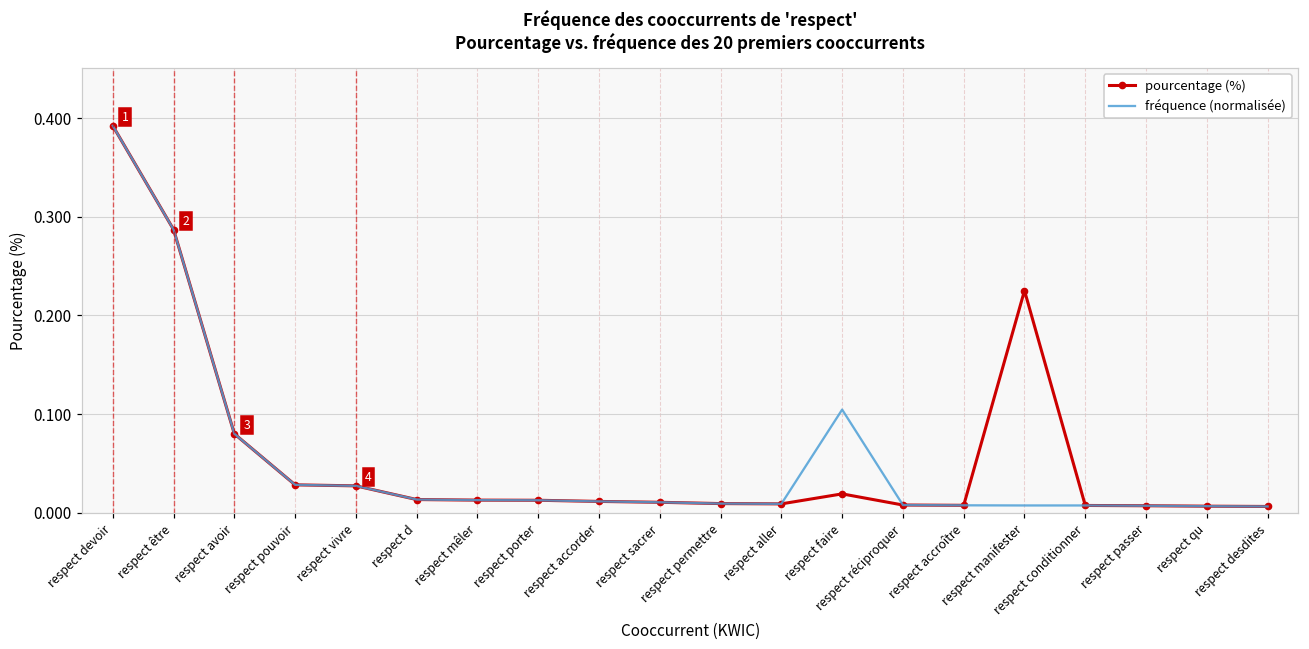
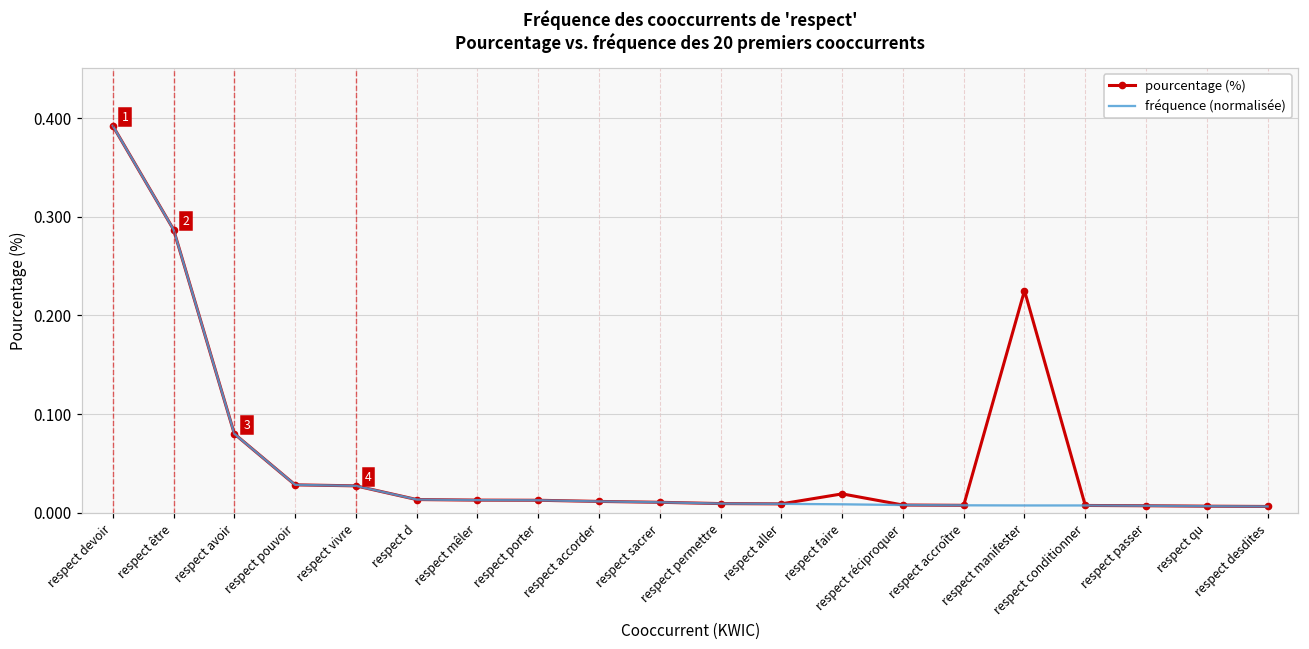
fréquence (normalisée), respect faire: 0.10 -> 0.01
